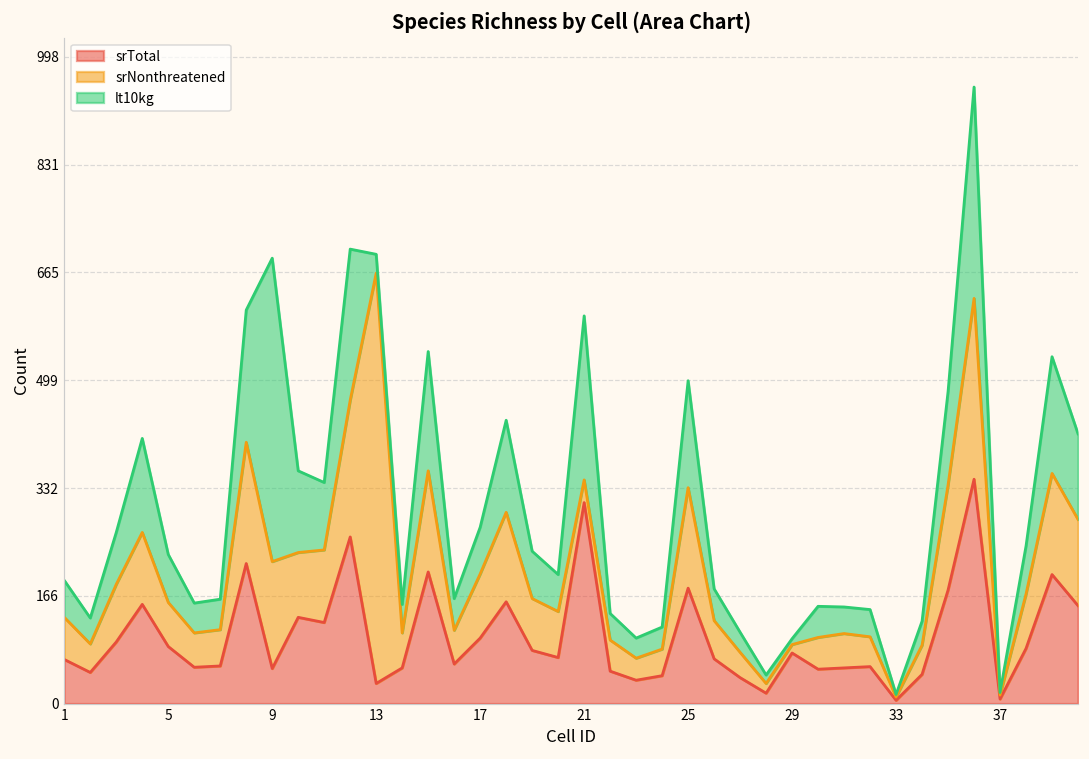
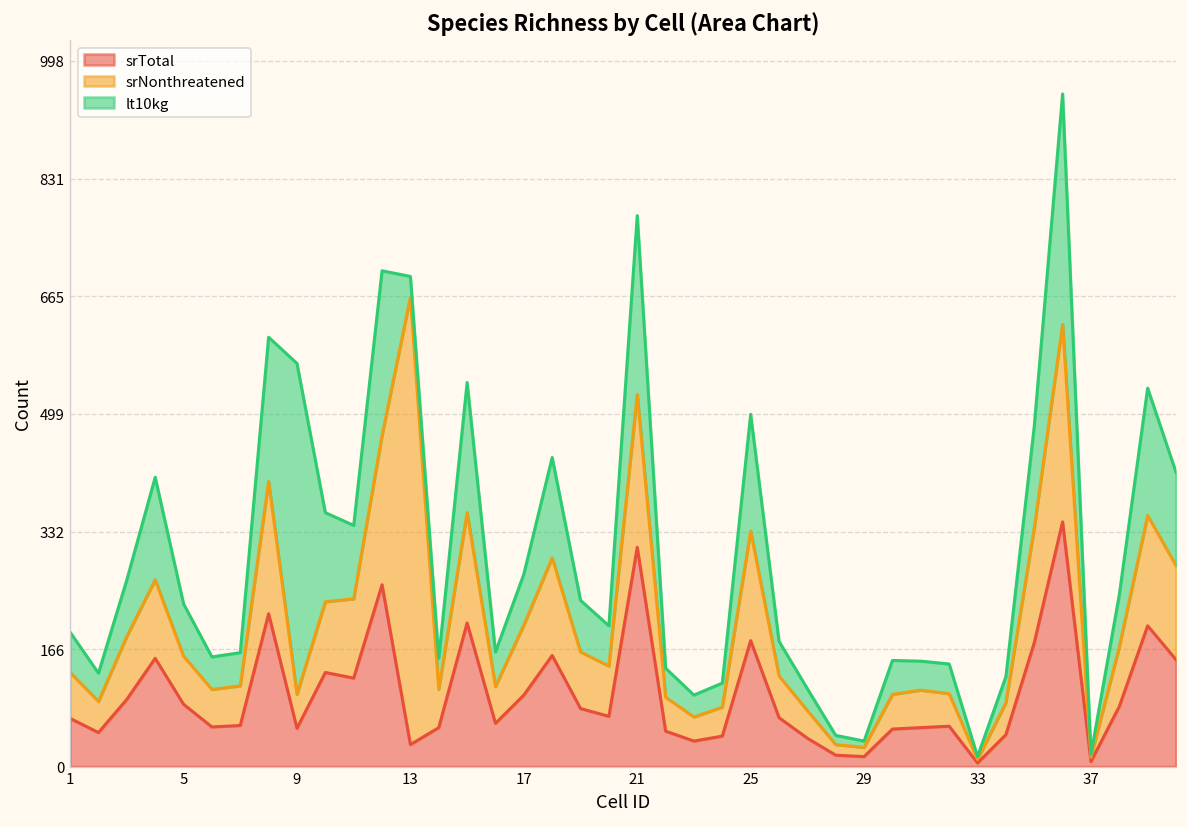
srNonthreatened, 9: 170 -> 50
srNonthreatened, 21: 40 -> 220
srTotal, 29: 80 -> 10
